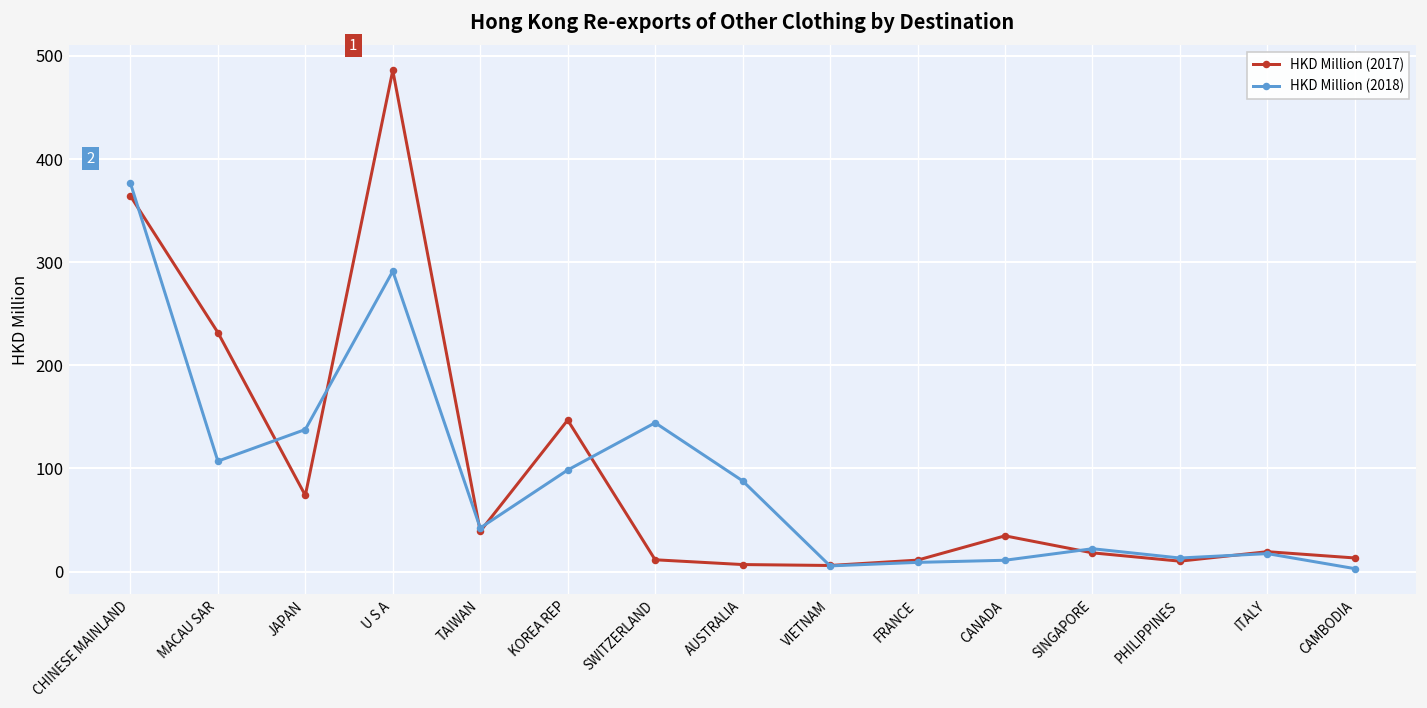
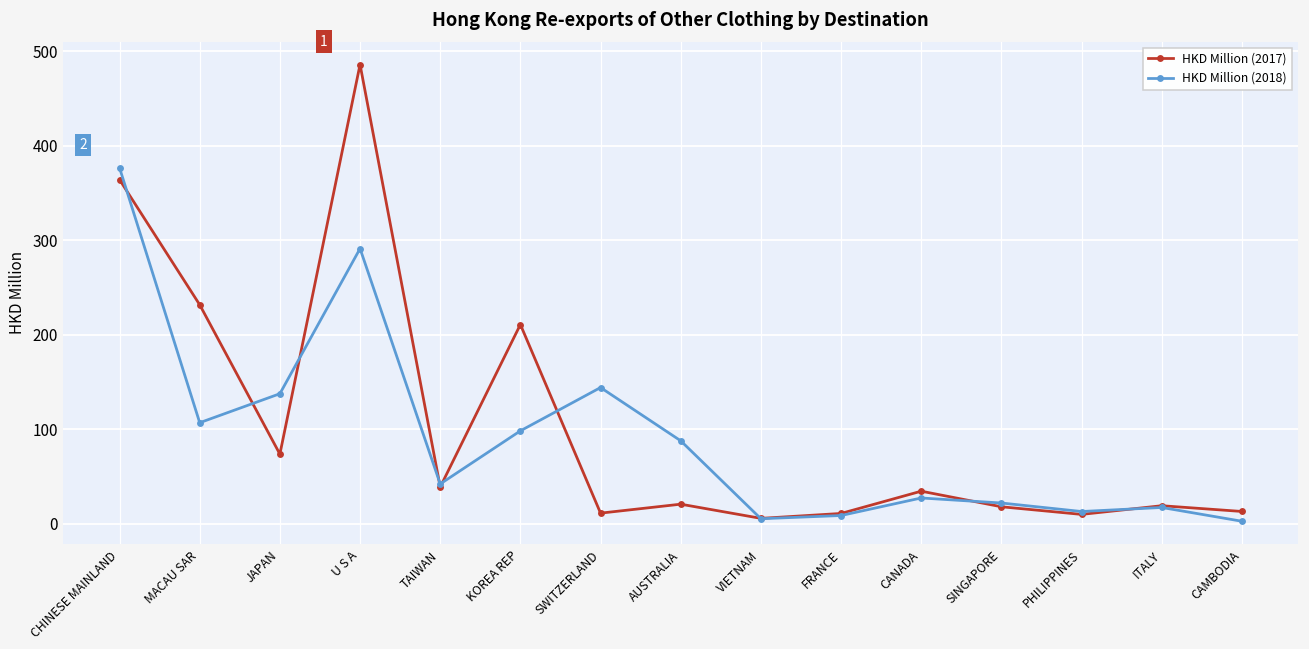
HKD Million (2017), KOREA REP: 150 -> 210
HKD Million (2017), AUSTRALIA: 10 -> 20
HKD Million (2018), CANADA: 10 -> 30
